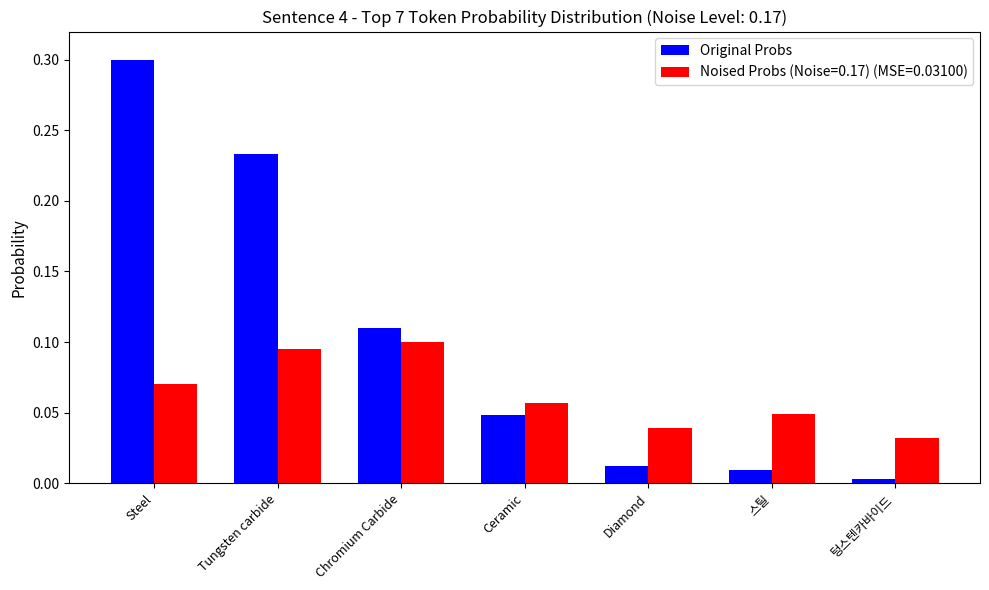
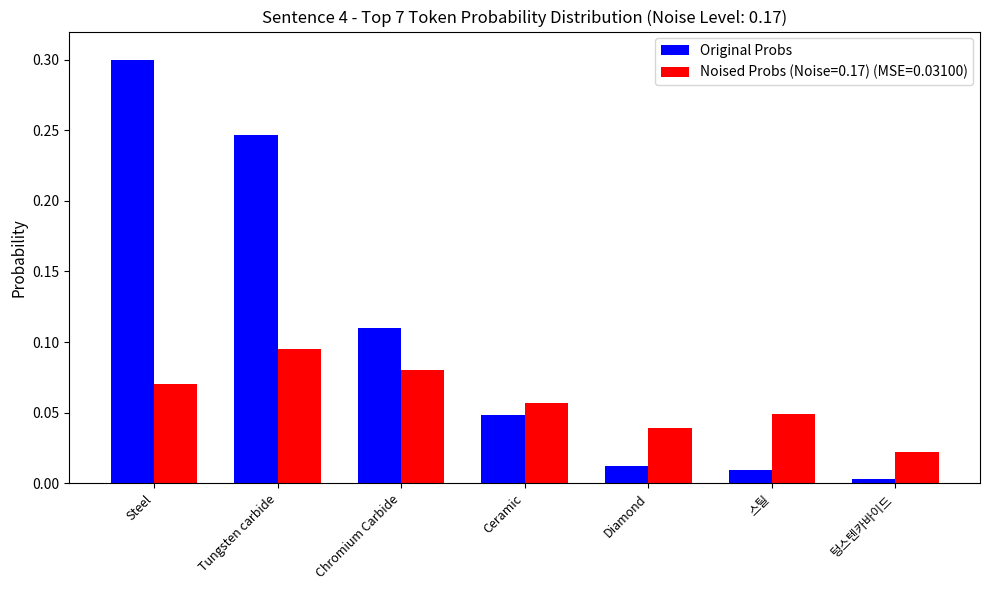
Original Probs, Tungsten carbide: 0.233 -> 0.247
Noised Probs (Noise=0.17) (MSE=0.03100), Chromium Carbide: 0.10 -> 0.08
Noised Probs (Noise=0.17) (MSE=0.03100), 텅스텐카바이드: 0.032 -> 0.022
